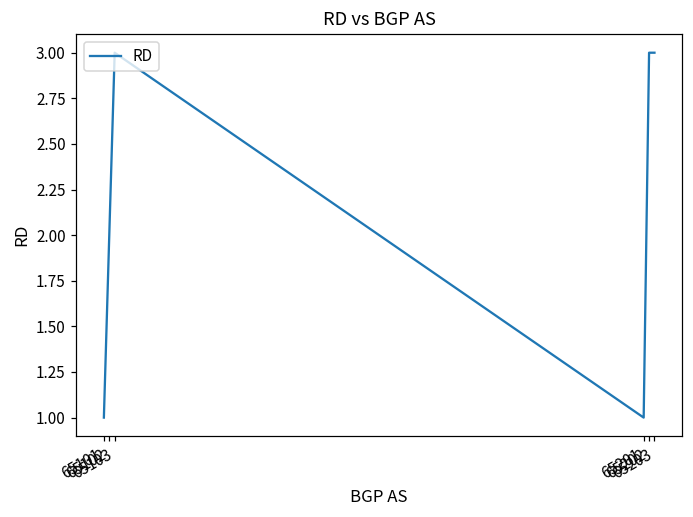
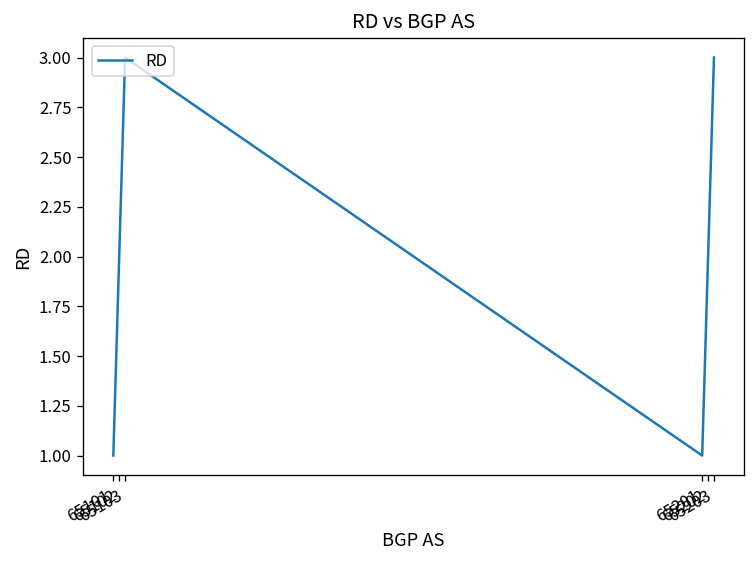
65202: 3 -> 2
